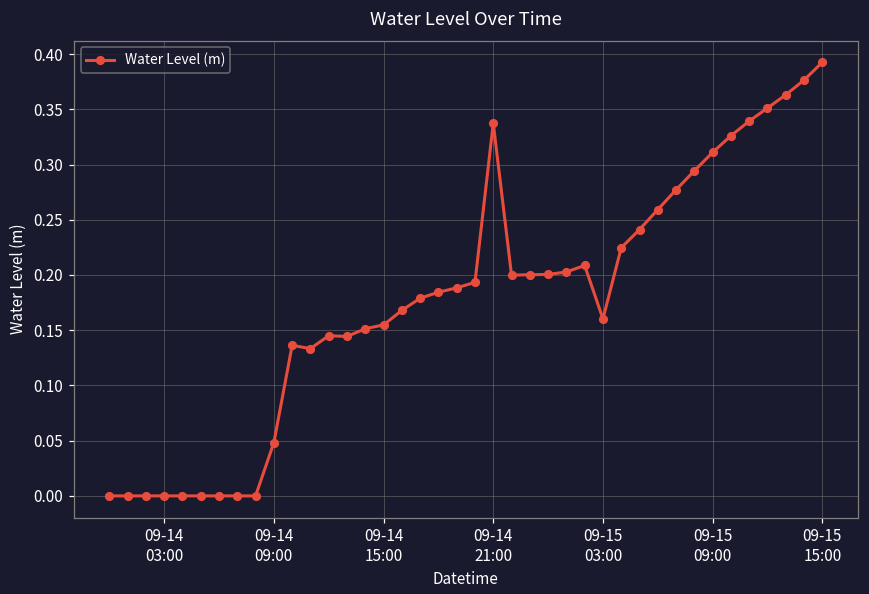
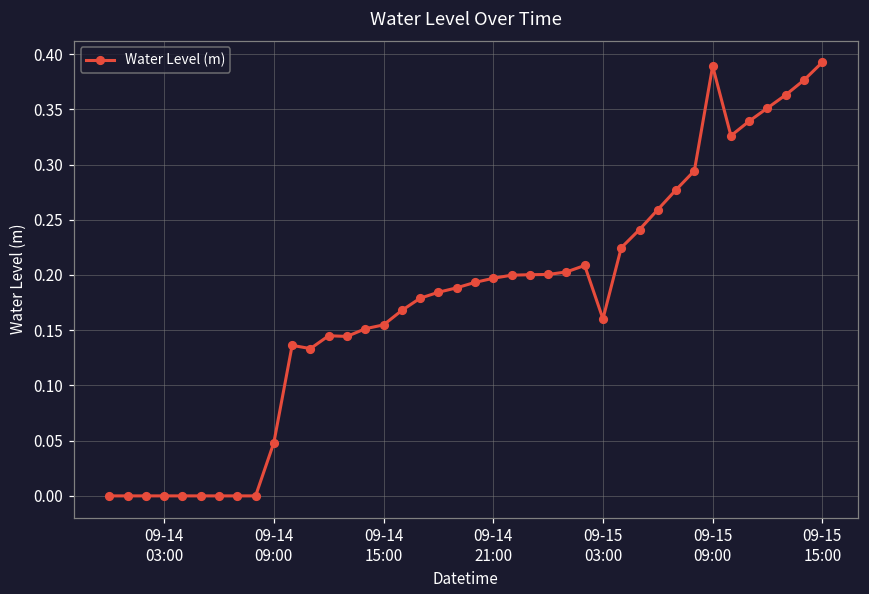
09-14 21:00: 0.337 -> 0.197
09-15 09:00: 0.311 -> 0.389
